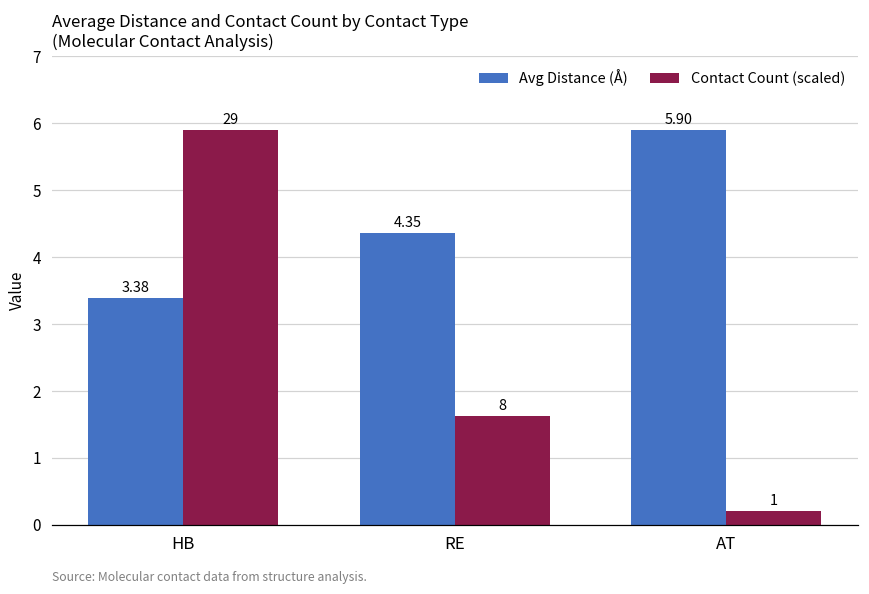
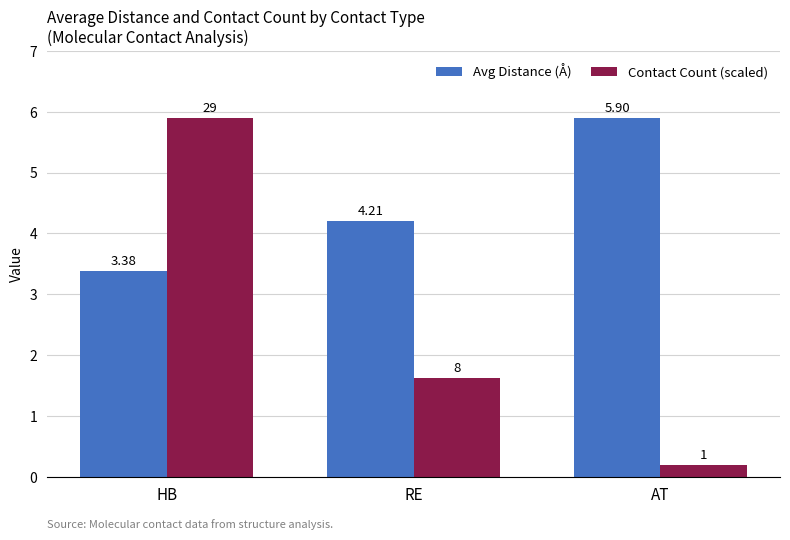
Avg Distance (Å), RE: 4.35 -> 4.21
